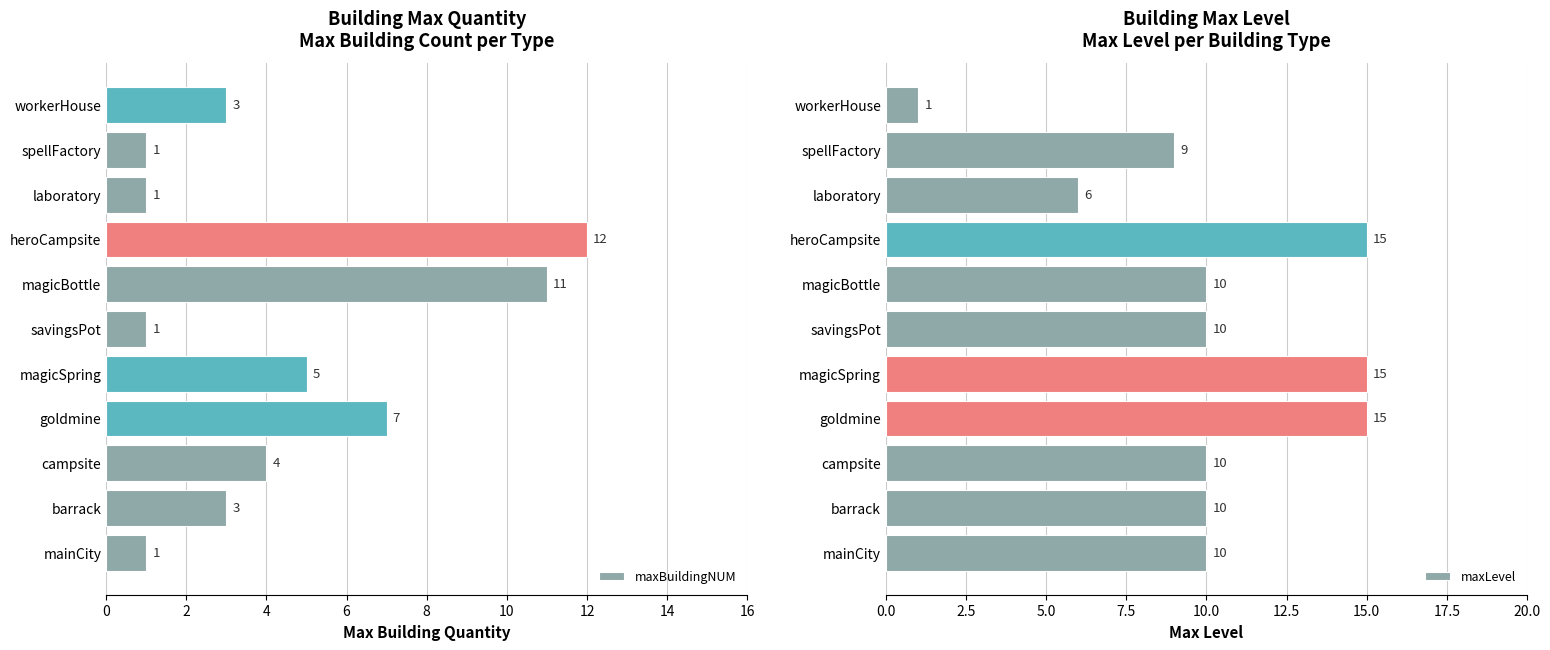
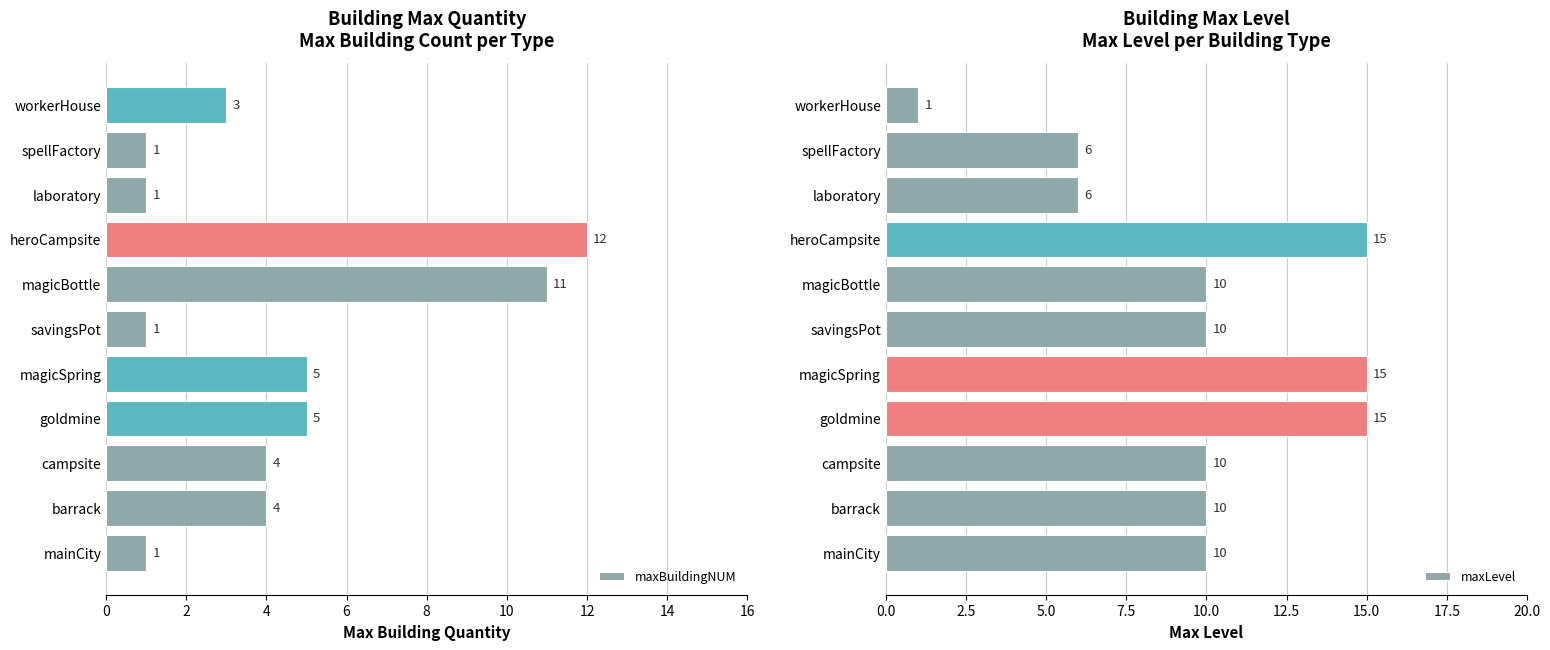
Building Max Quantity Max Building Count per Type, goldmine: 7 -> 5
Building Max Quantity Max Building Count per Type, barrack: 3 -> 4
Building Max Level Max Level per Building Type, spellFactory: 9 -> 6
